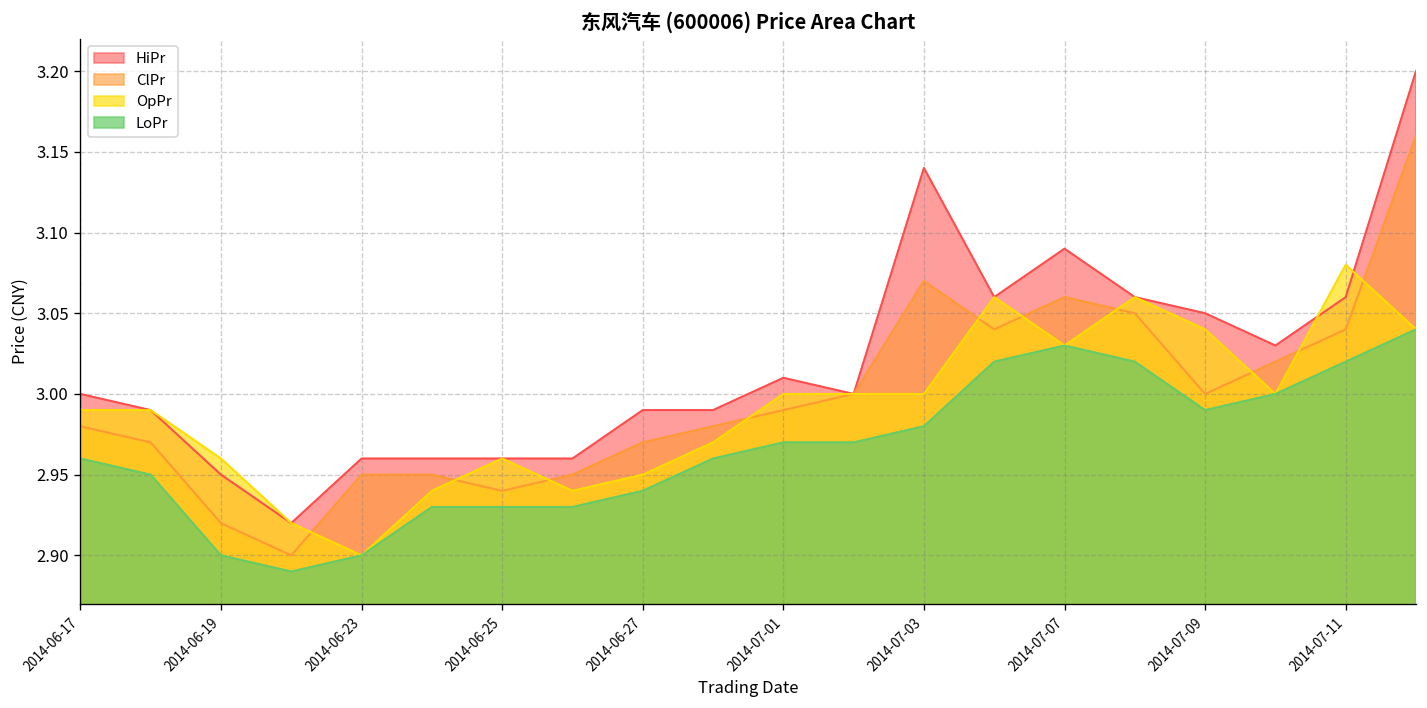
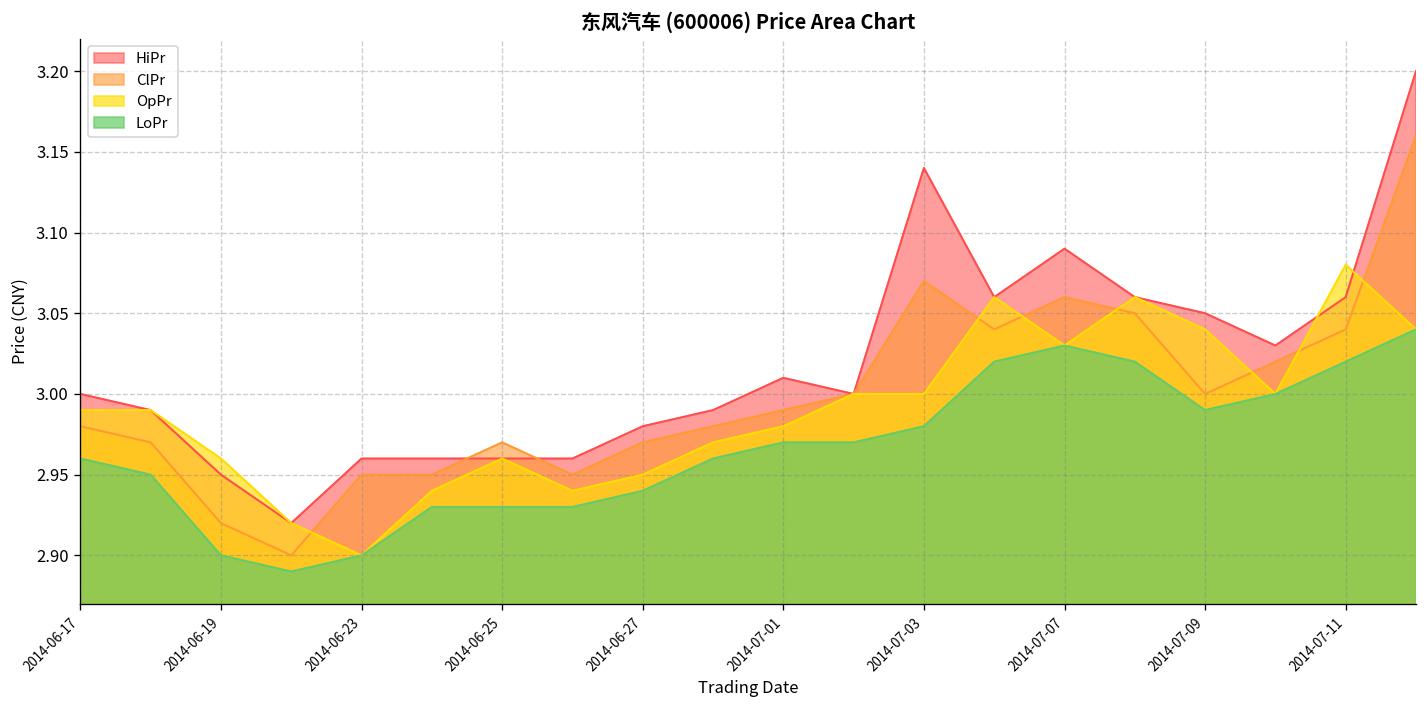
ClPr, 2014-06-25: 2.94 -> 2.97
HiPr, 2014-06-27: 2.99 -> 2.98
OpPr, 2014-07-01: 3.00 -> 2.98
